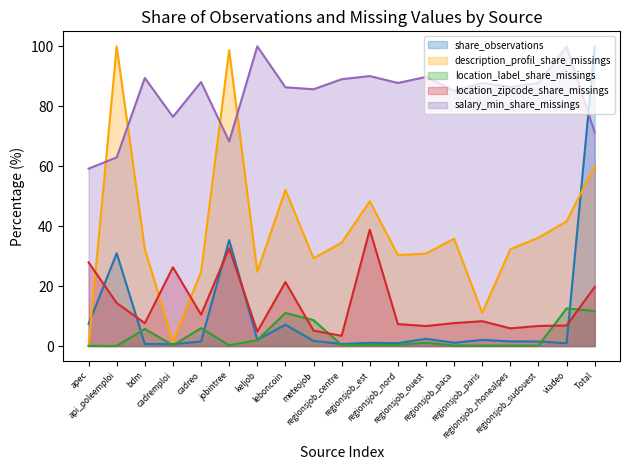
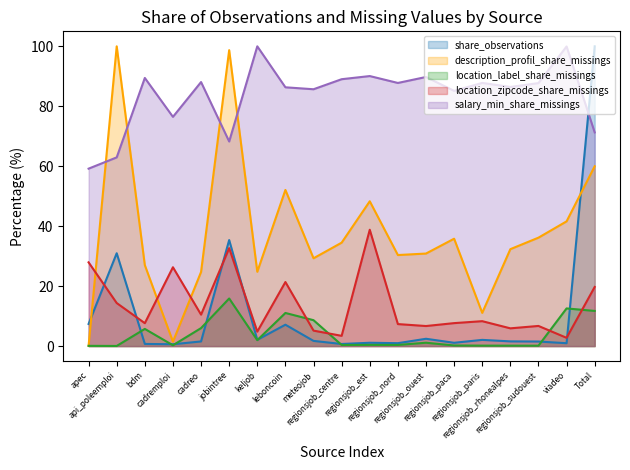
description_profil_share_missings, bdm: 32 -> 27
location_label_share_missings, jobintree: 0 -> 16
location_zipcode_share_missings, viadeo: 7 -> 3
